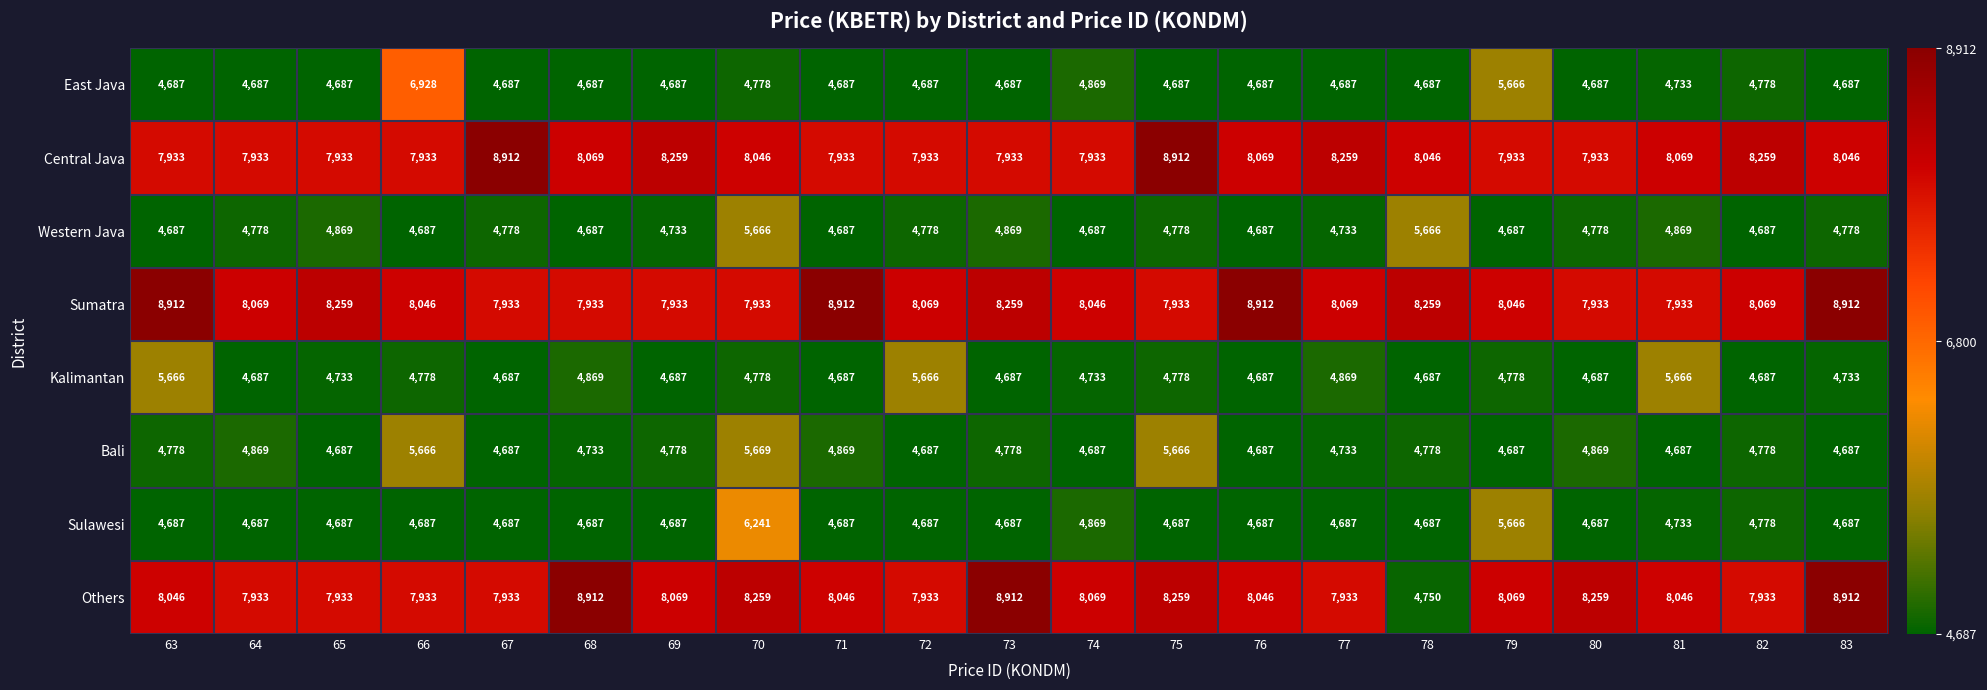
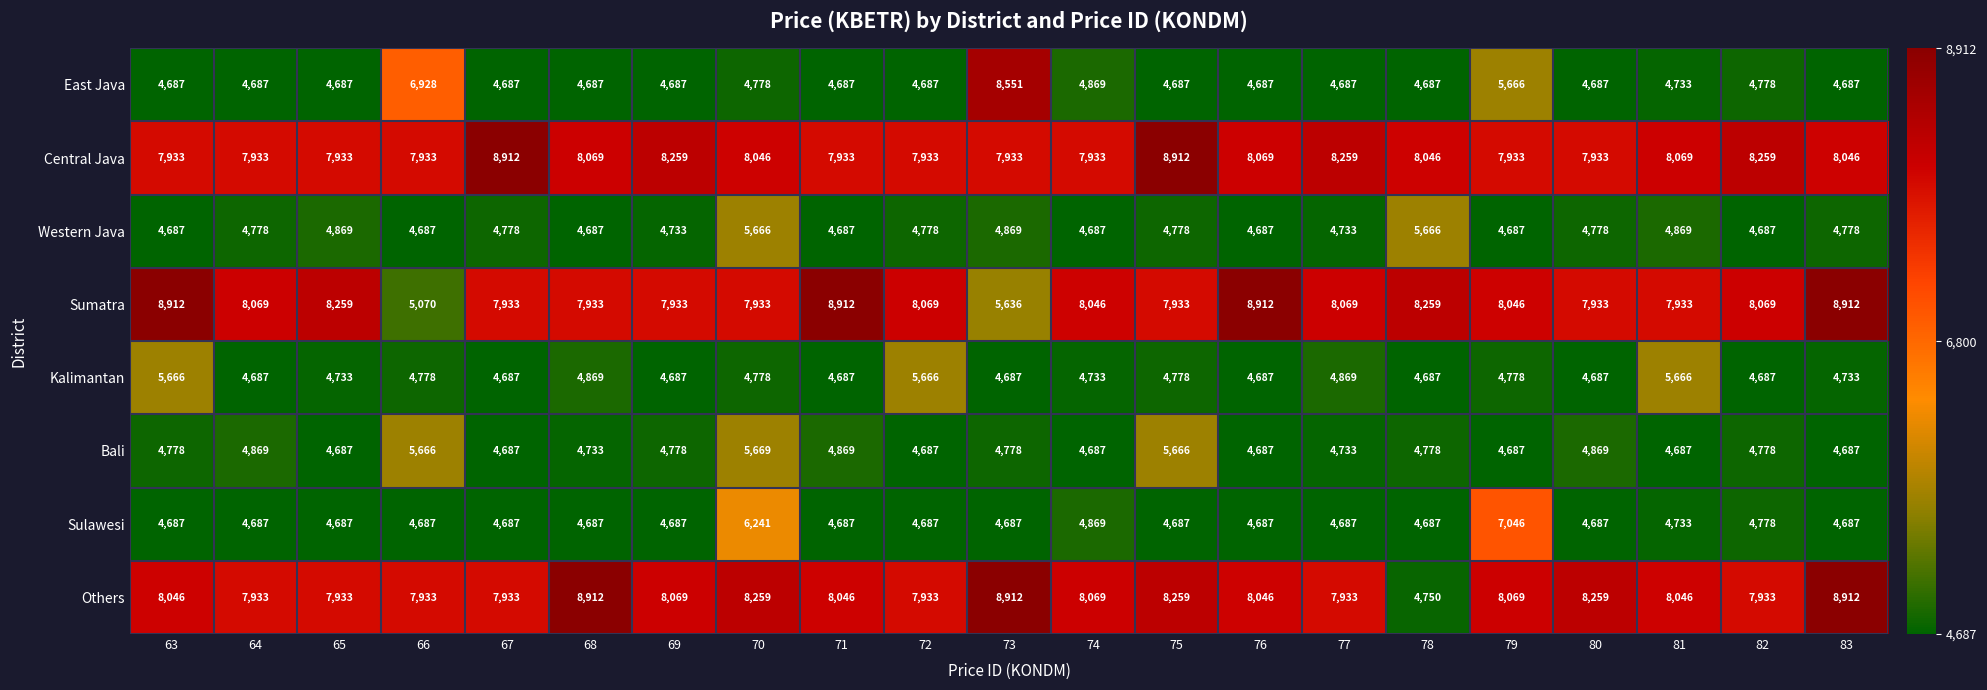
East Java, 73: 4,687 -> 8,551
Sumatra, 66: 8,046 -> 5,070
Sumatra, 73: 8,259 -> 5,636
Sulawesi, 79: 5,666 -> 7,046
